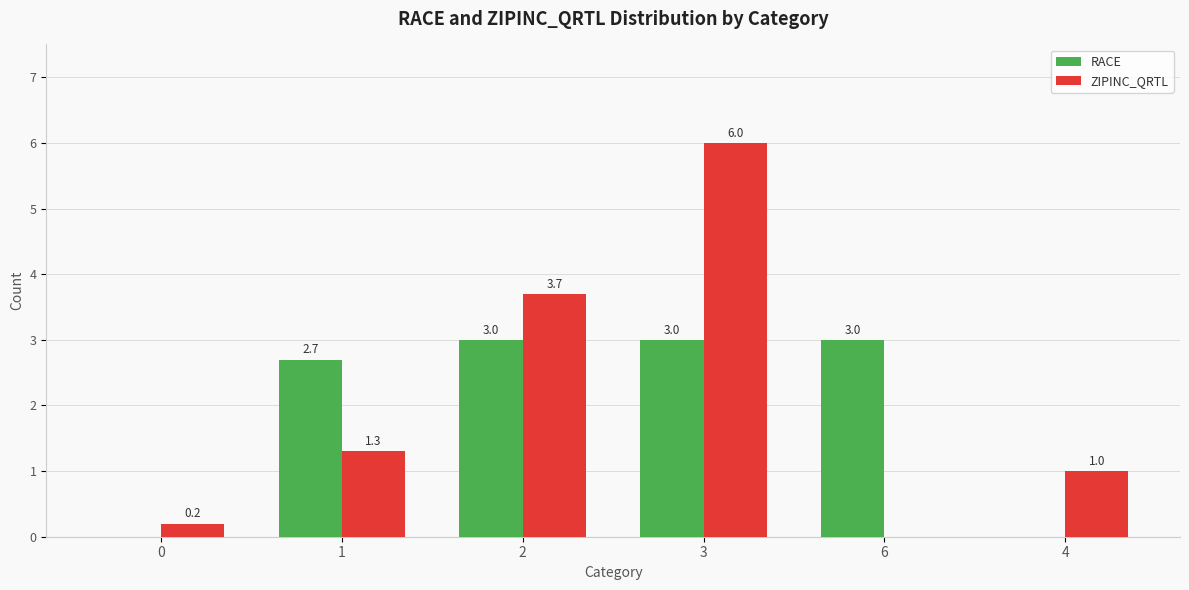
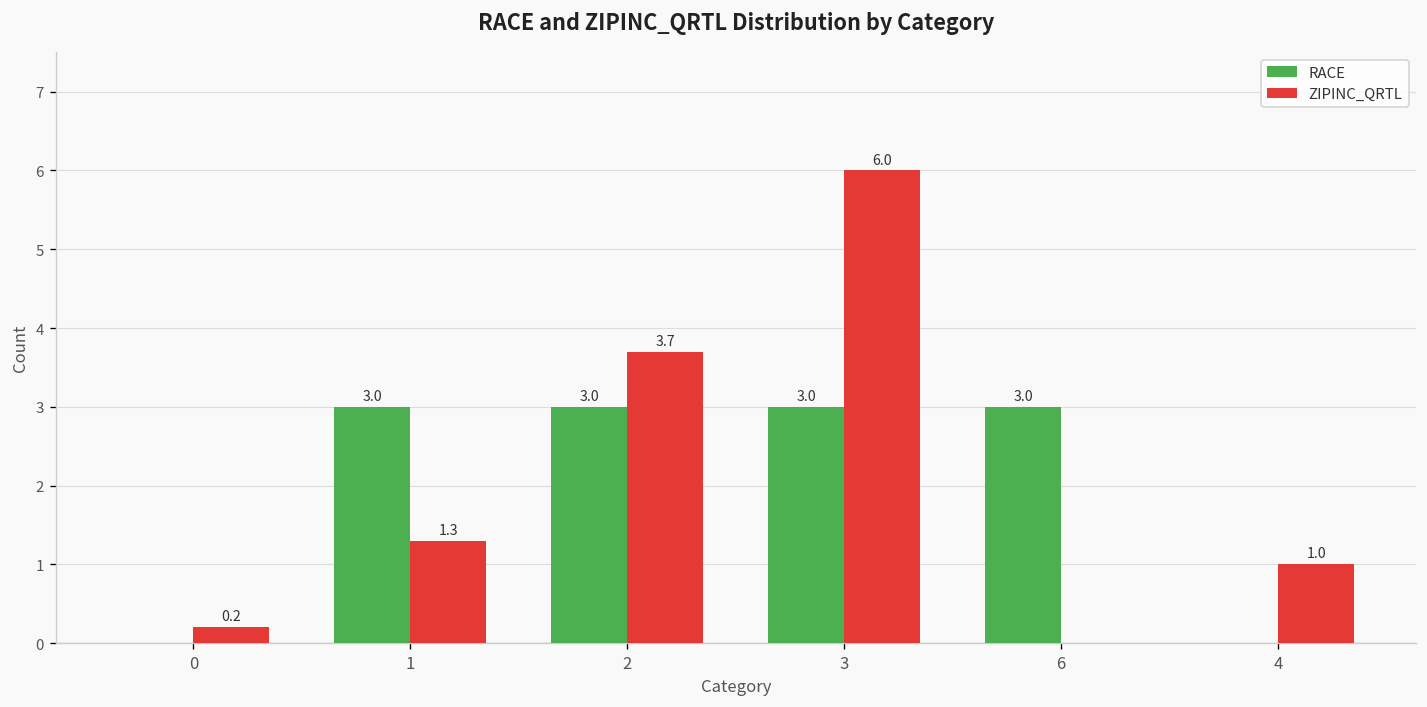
RACE, 1: 2.7 -> 3.0
